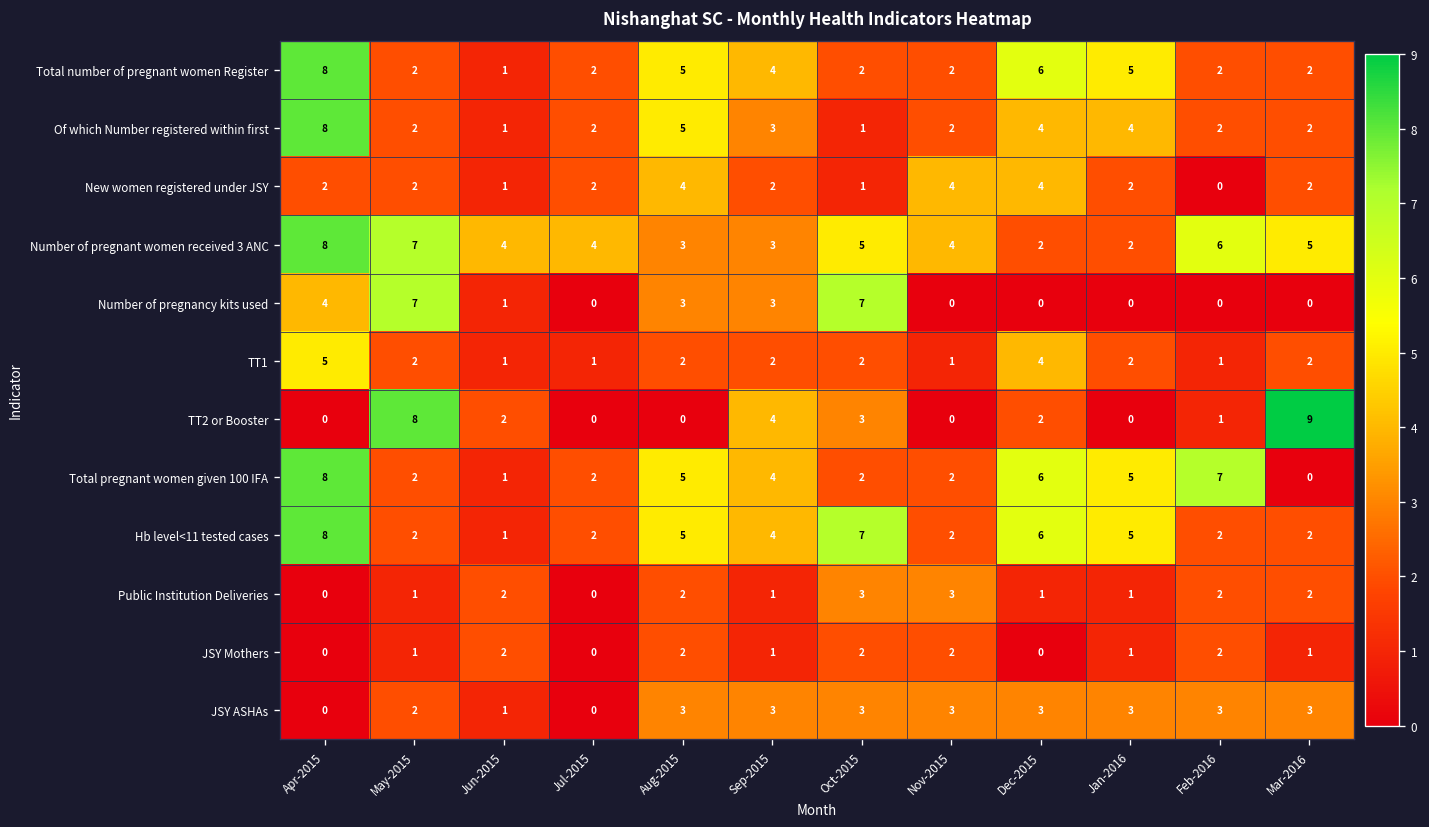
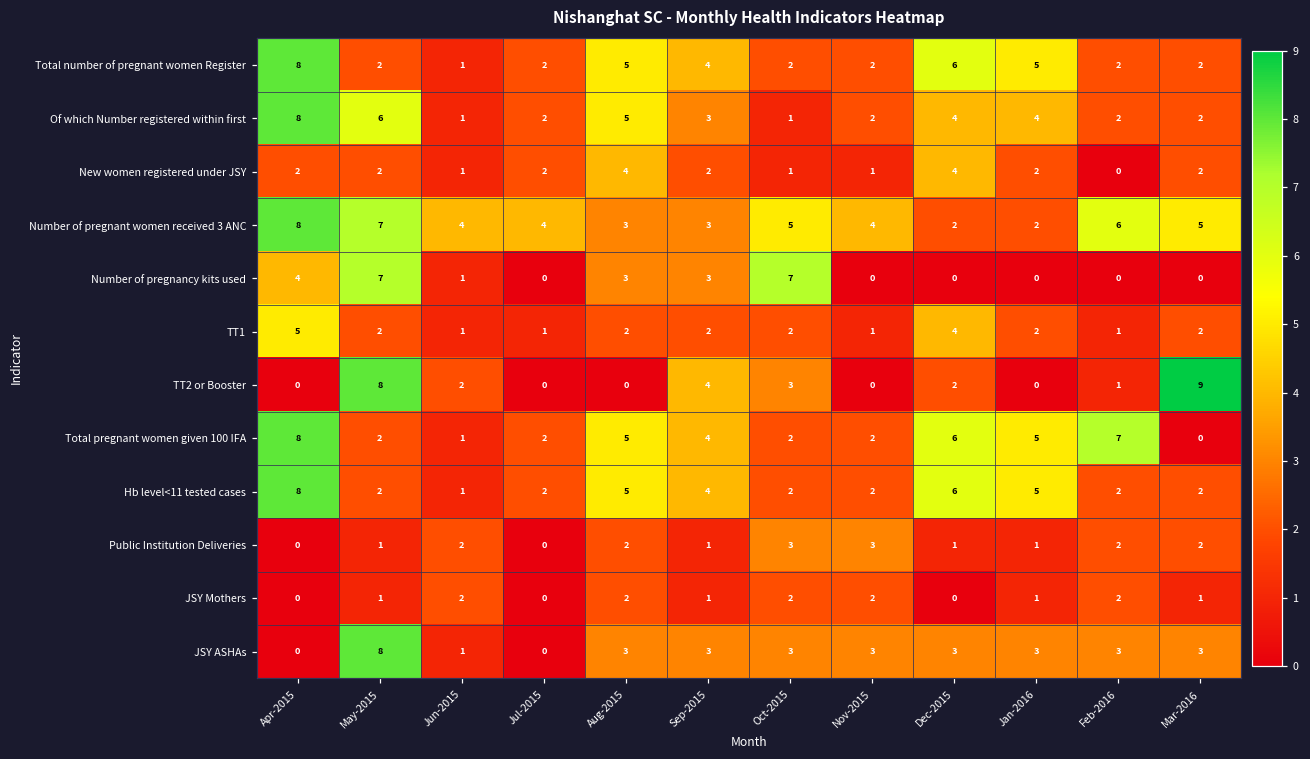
Of which Number registered within first, May-2015: 2 -> 6
New women registered under JSY, Nov-2015: 4 -> 1
Hb level<11 tested cases, Oct-2015: 7 -> 2
JSY ASHAs, May-2015: 2 -> 8
